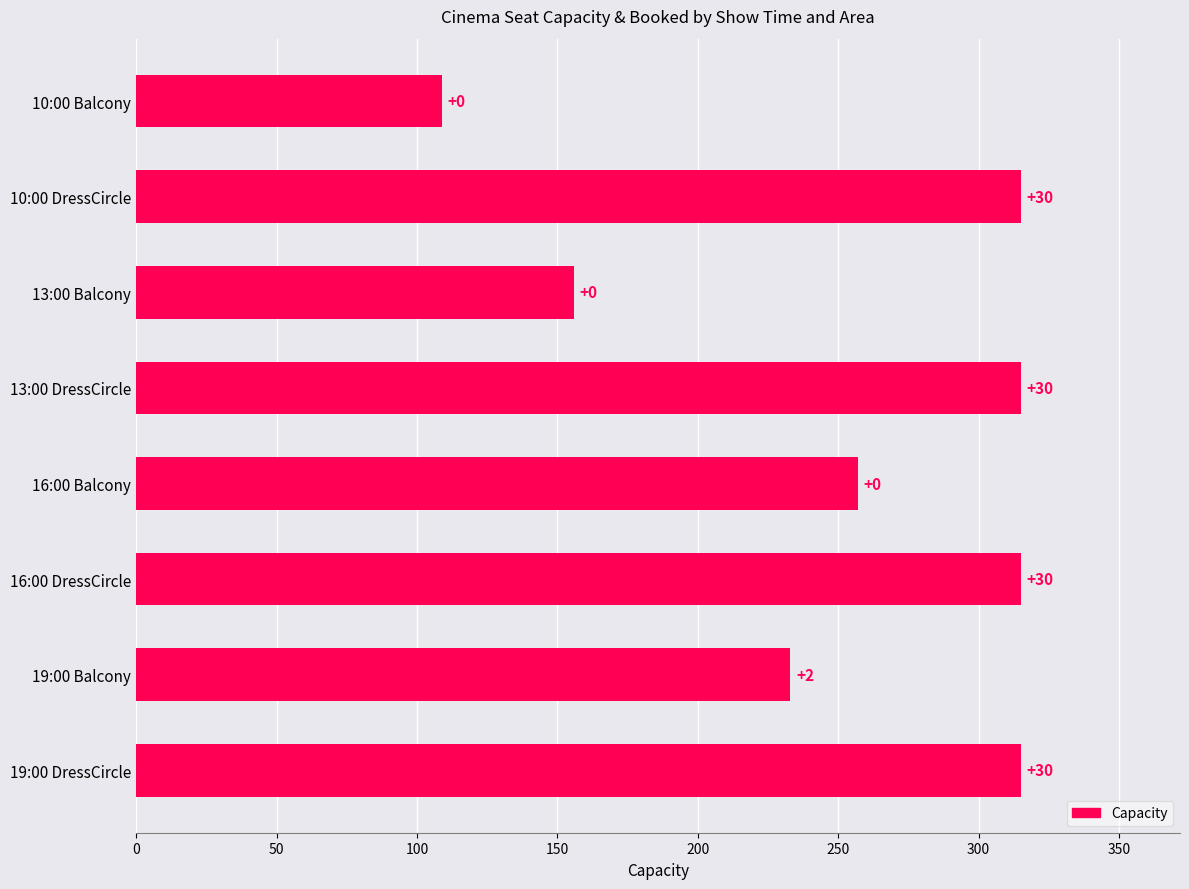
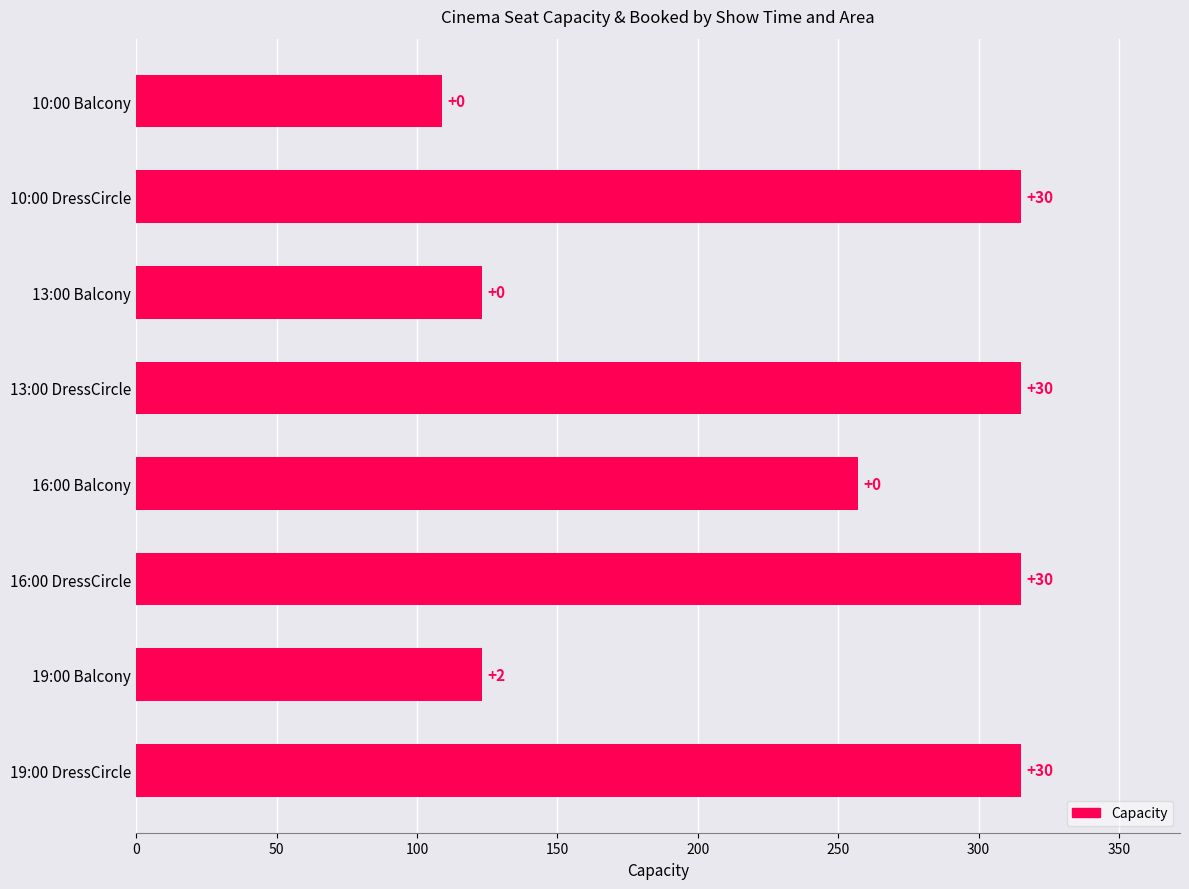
13:00 Balcony: 156 -> 123
19:00 Balcony: 233 -> 123
